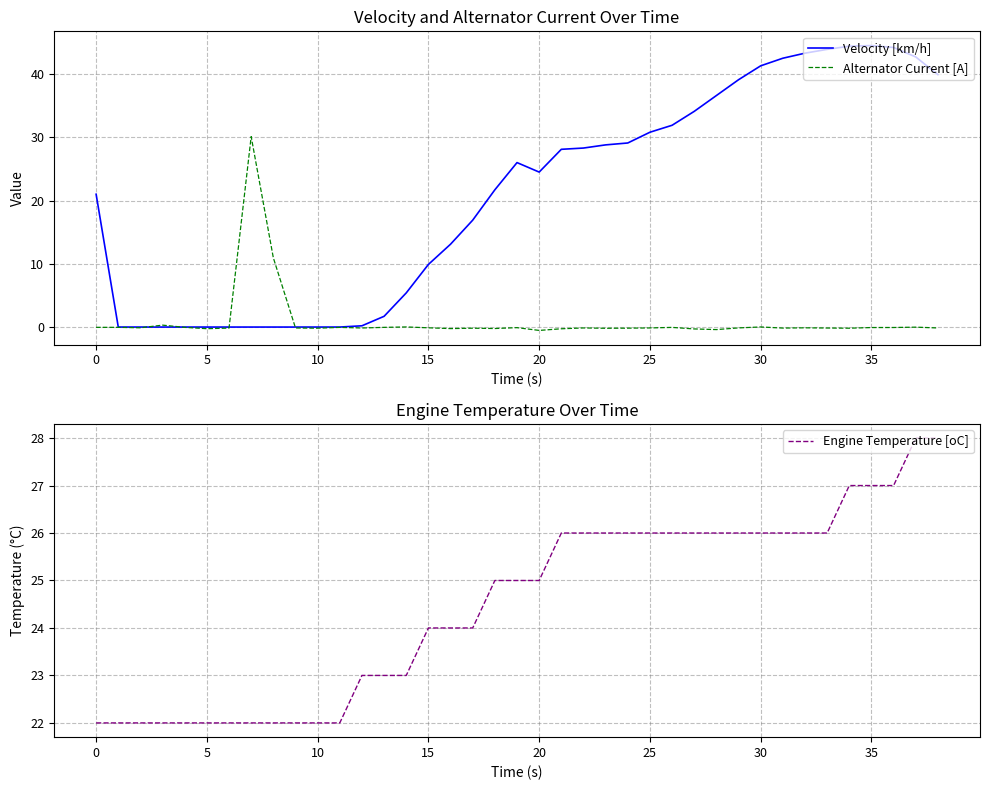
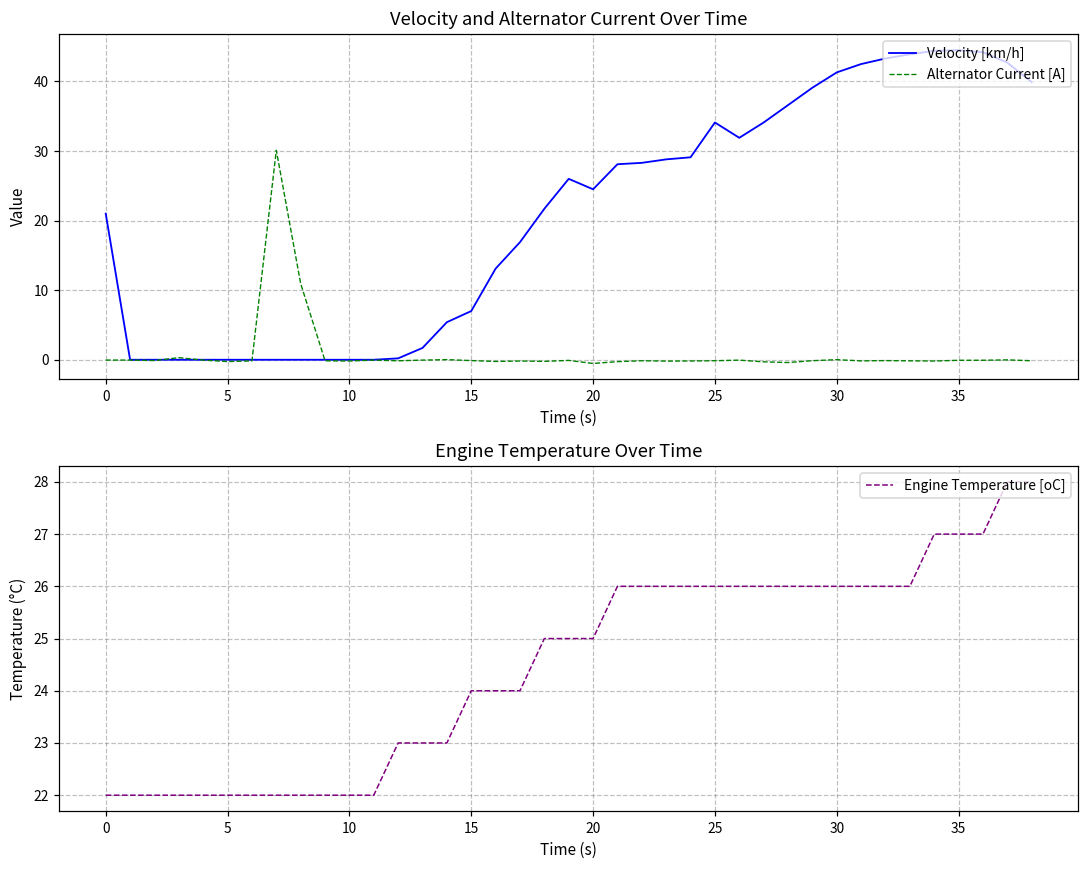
Velocity and Alternator Current Over Time, Velocity [km/h], 15: 10 -> 7
Velocity and Alternator Current Over Time, Velocity [km/h], 25: 31 -> 34
